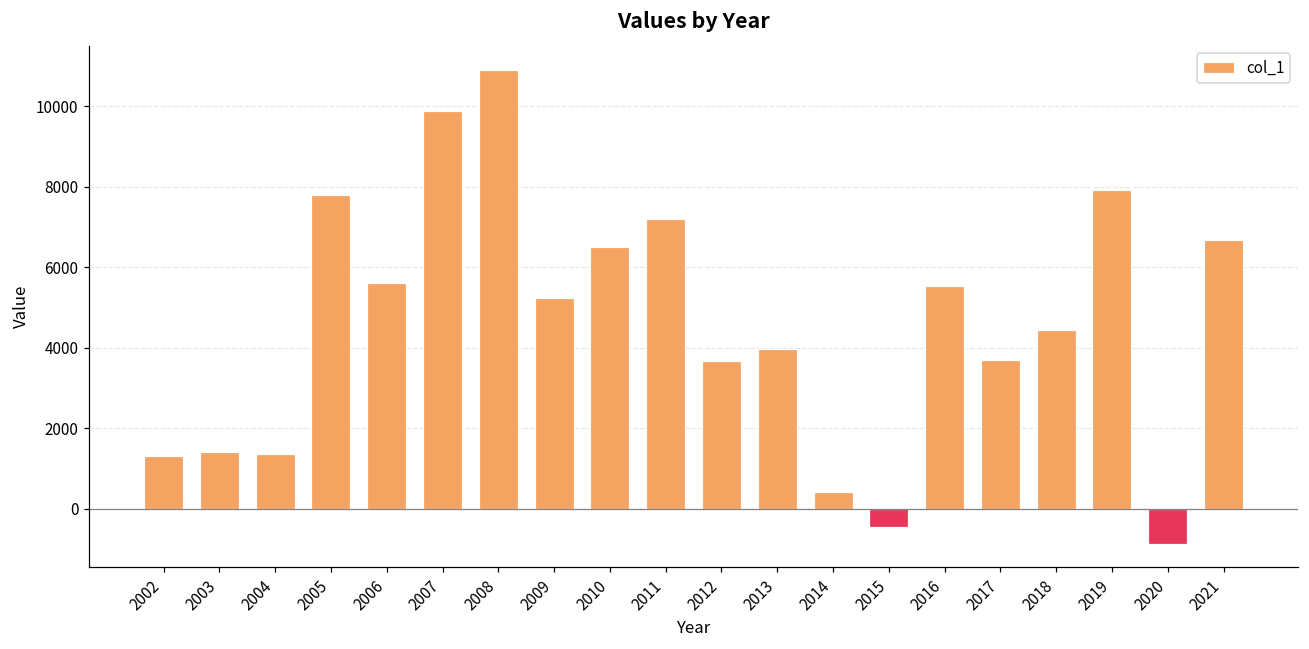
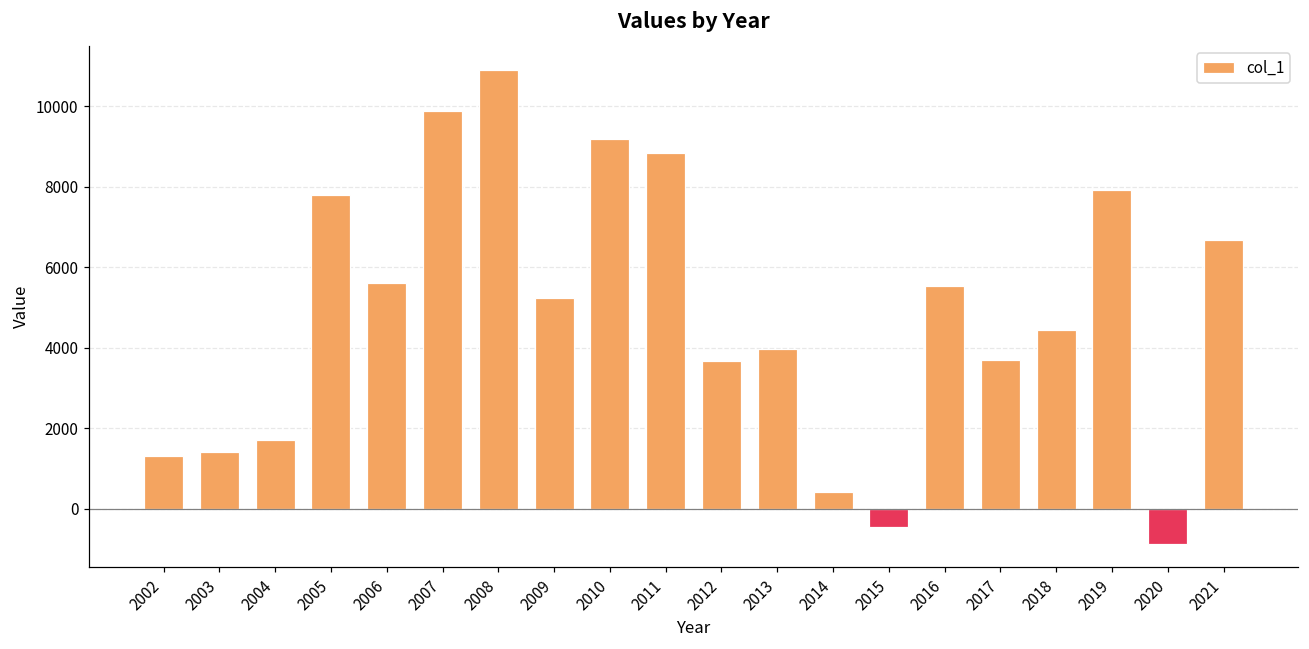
2004: 1400 -> 1700
2010: 6500 -> 9200
2011: 7200 -> 8800
